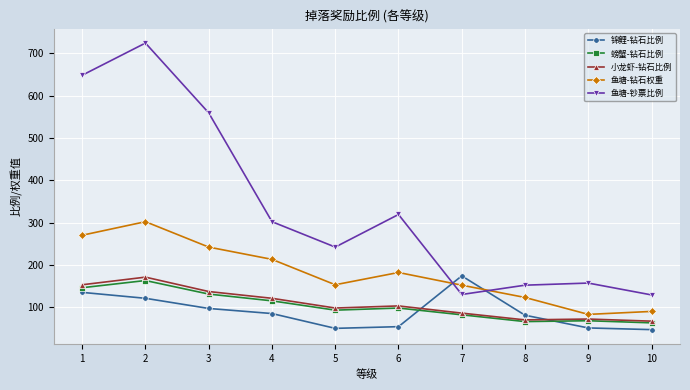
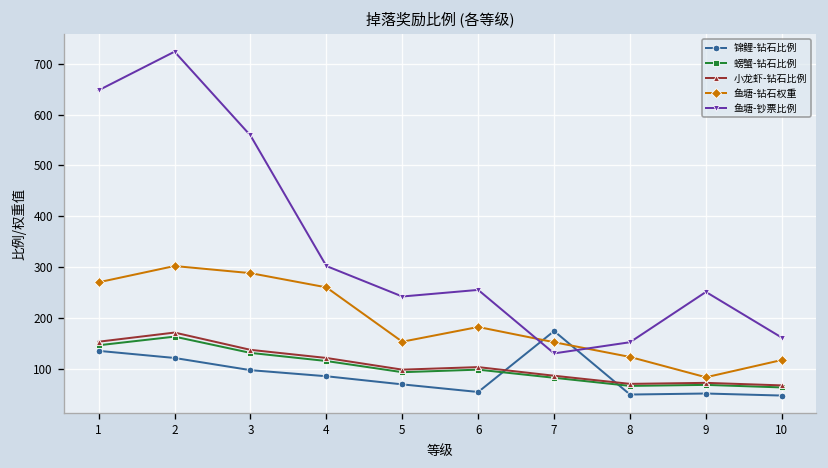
鱼塘-钻石权重, 3: 240 -> 290
鱼塘-钻石权重, 4: 210 -> 260
锦鲤-钻石比例, 5: 50 -> 70
鱼塘-钞票比例, 6: 320 -> 260
锦鲤-钻石比例, 8: 80 -> 50
鱼塘-钞票比例, 9: 160 -> 250
鱼塘-钻石权重, 10: 90 -> 120
鱼塘-钞票比例, 10: 130 -> 160
